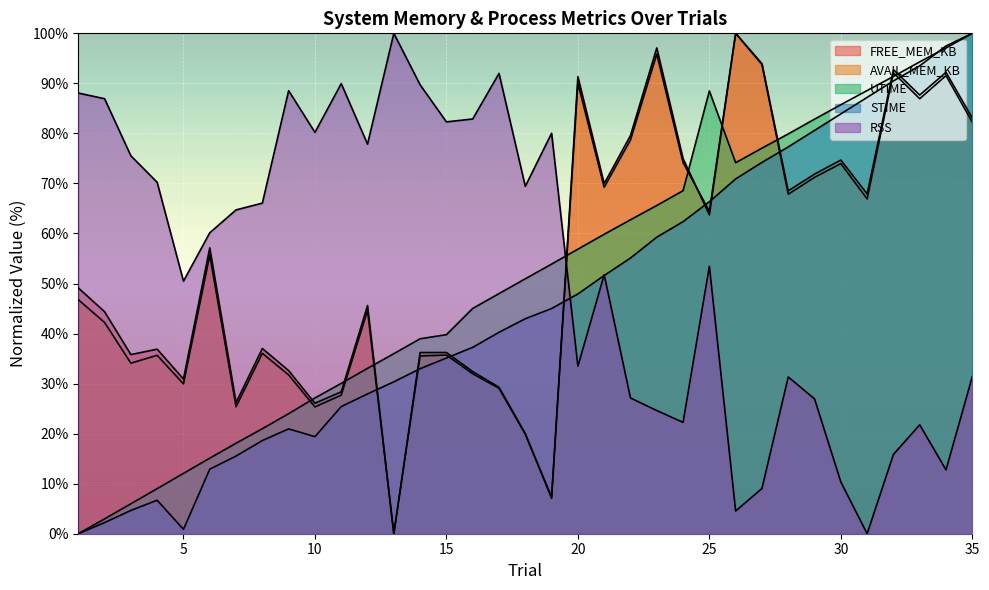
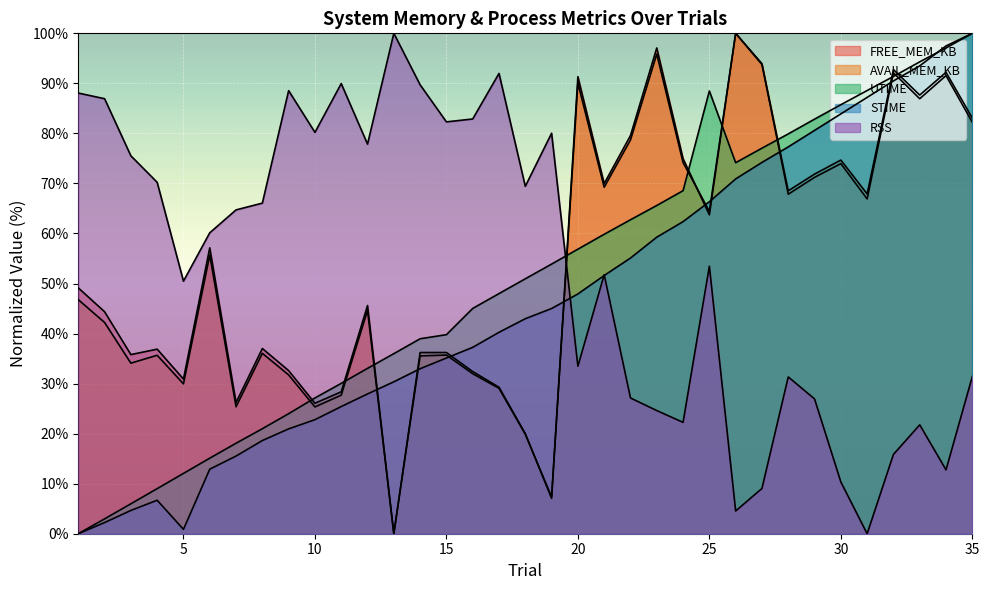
STIME, 10: 19% -> 23%
